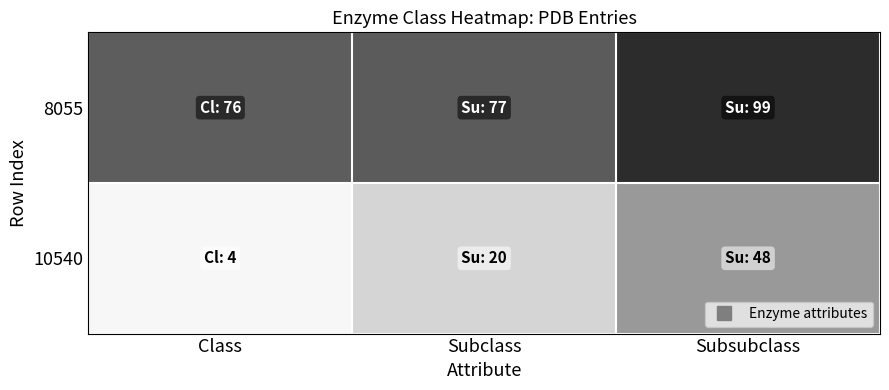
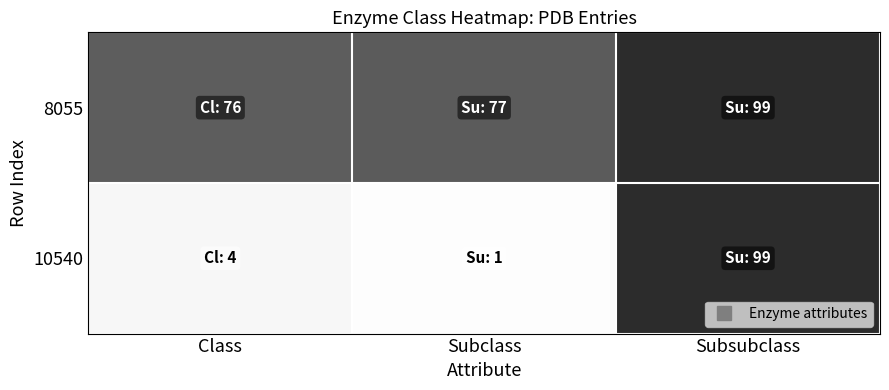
10540, Subclass: 20 -> 1
10540, Subsubclass: 48 -> 99
